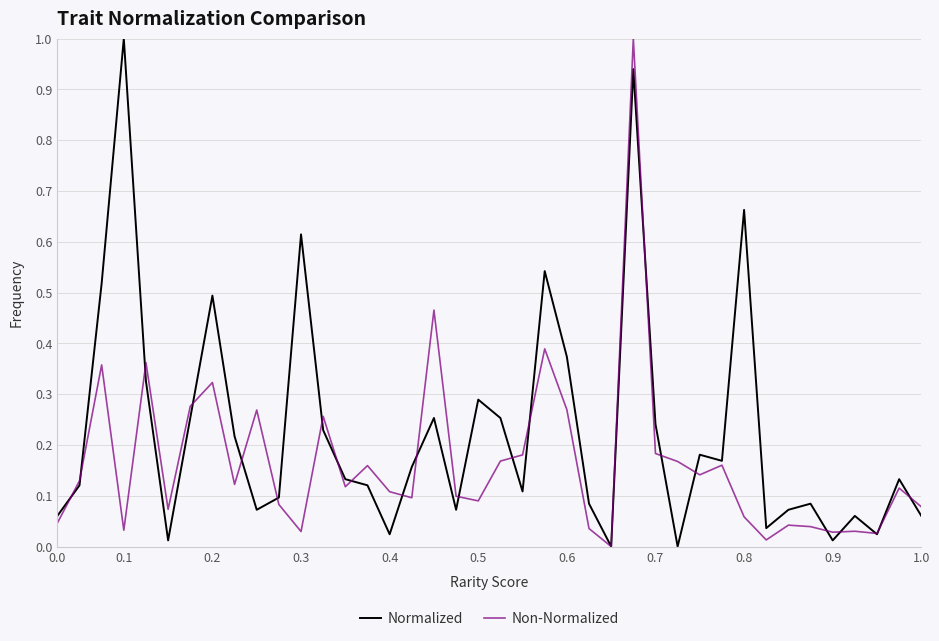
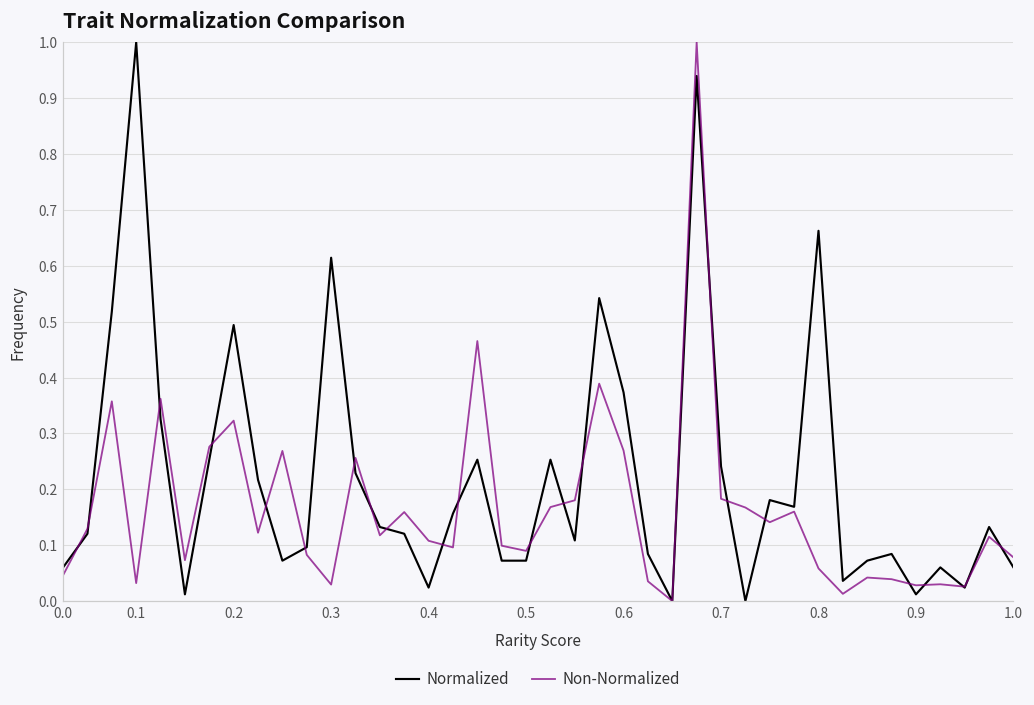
Normalized, 0.5: 0.29 -> 0.07
